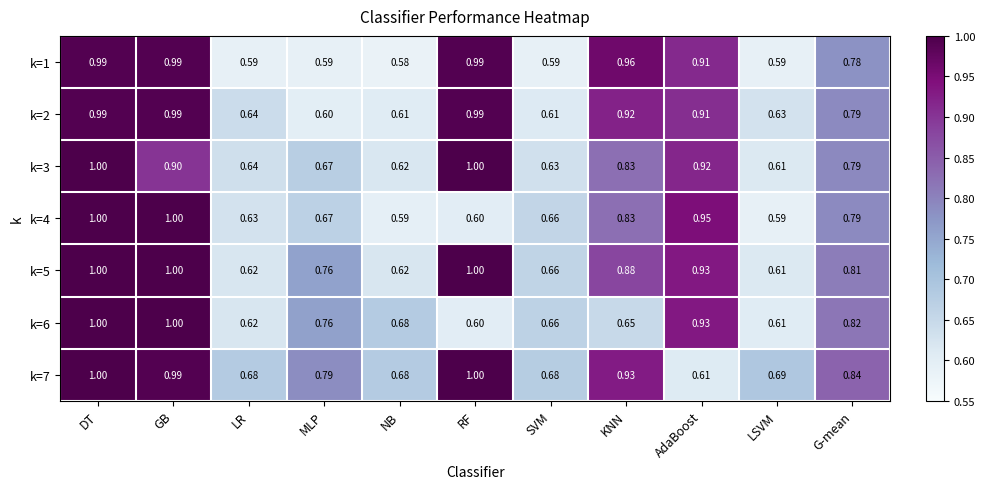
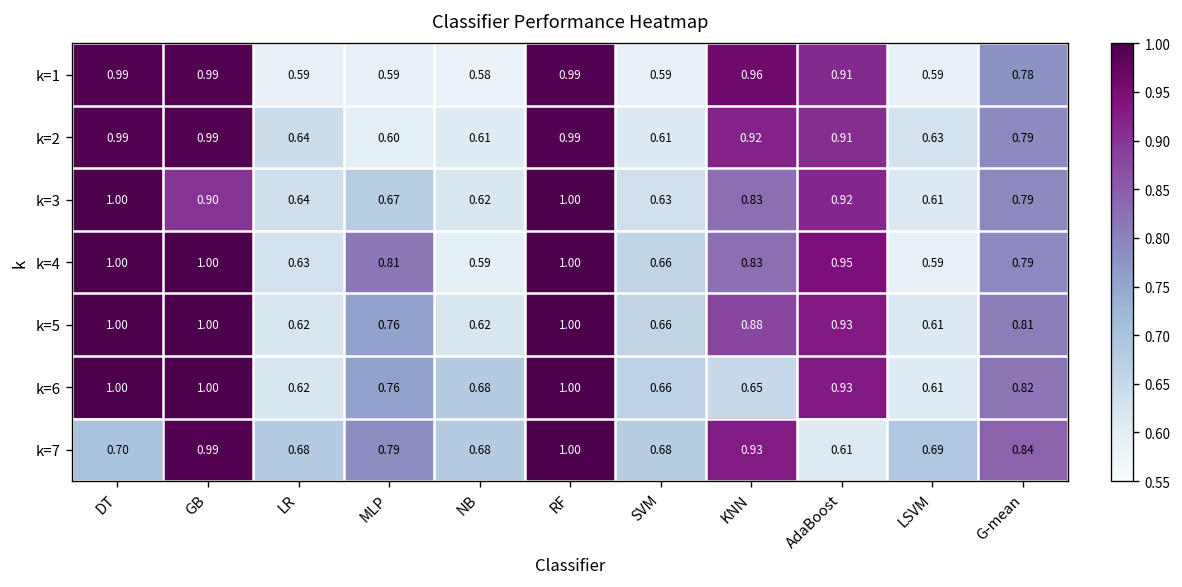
k=4, MLP: 0.67 -> 0.81
k=4, RF: 0.60 -> 1.00
k=6, RF: 0.60 -> 1.00
k=7, DT: 1.00 -> 0.70
